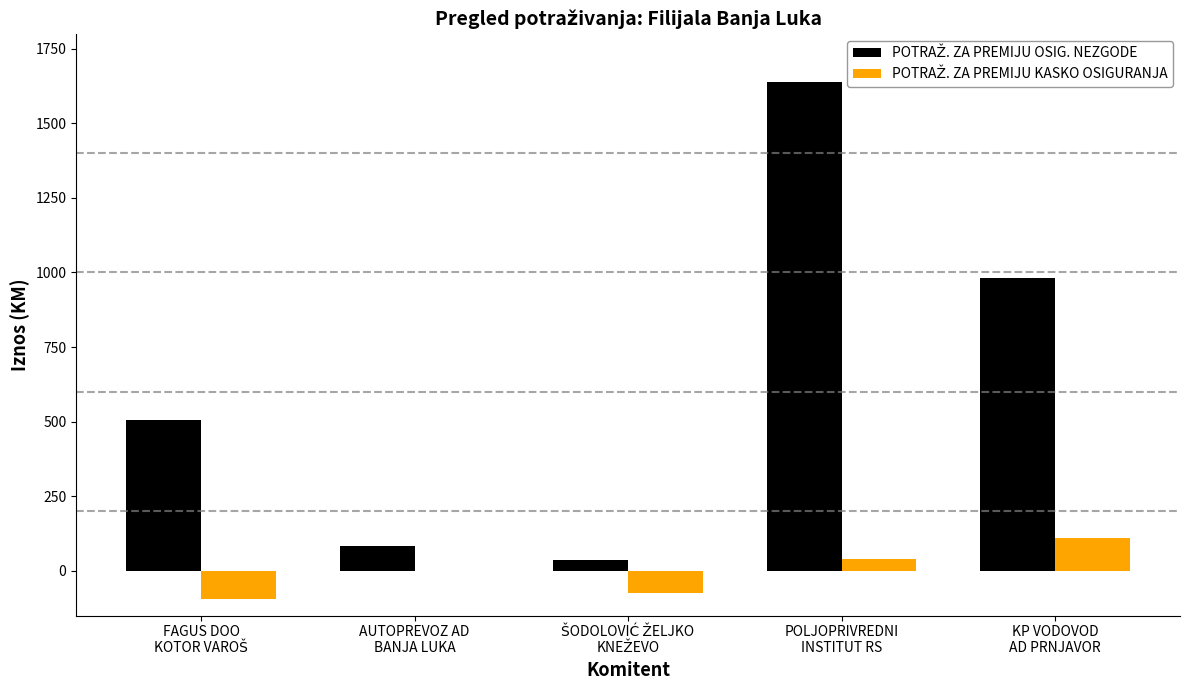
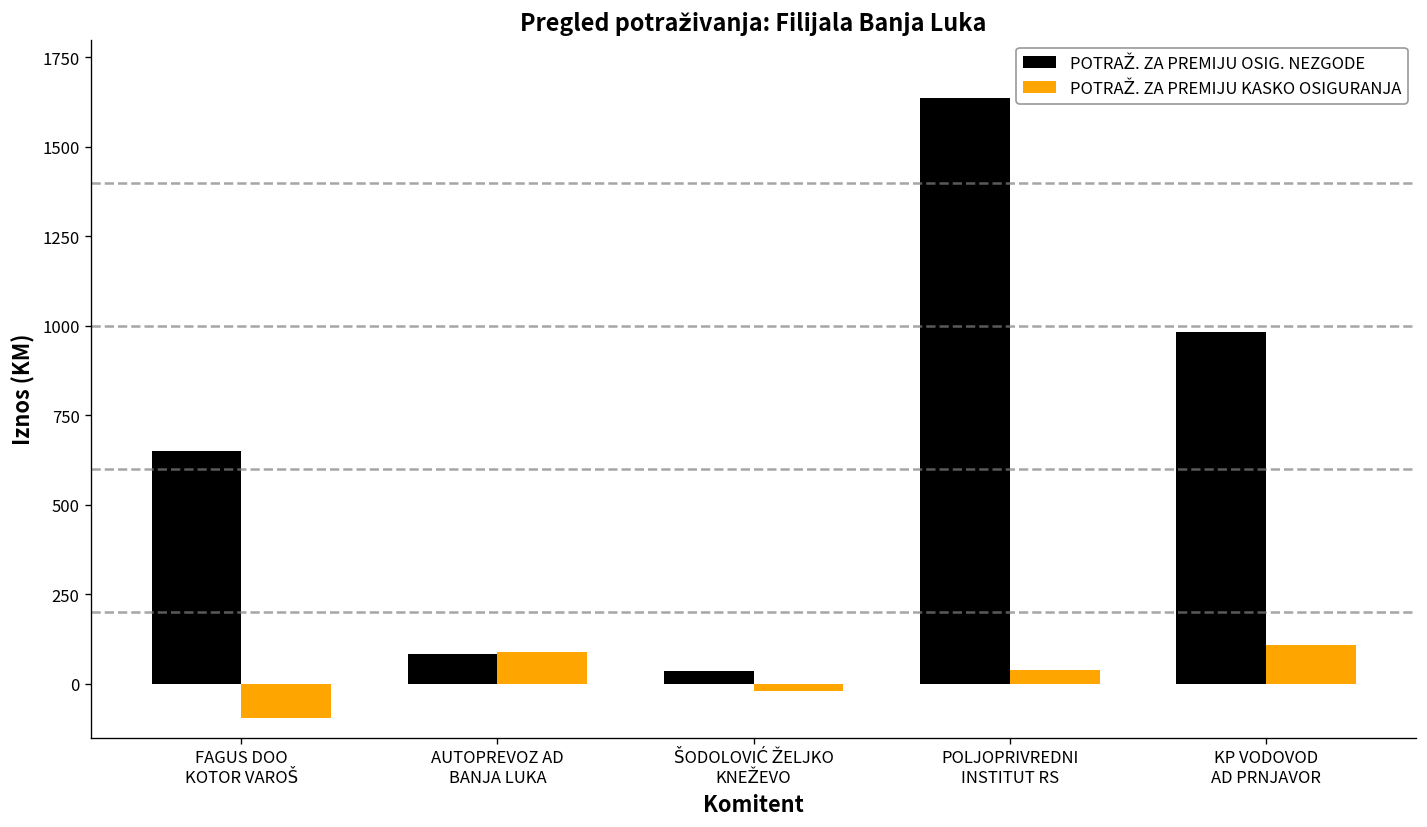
POTRAŽ. ZA PREMIJU OSIG. NEZGODE, FAGUS DOO KOTOR VAROŠ: 500 -> 650
POTRAŽ. ZA PREMIJU KASKO OSIGURANJA, AUTOPREVOZ AD BANJA LUKA: 0 -> 90
POTRAŽ. ZA PREMIJU KASKO OSIGURANJA, ŠODOLOVIĆ ŽELJKO KNEŽEVO: -80 -> -20
